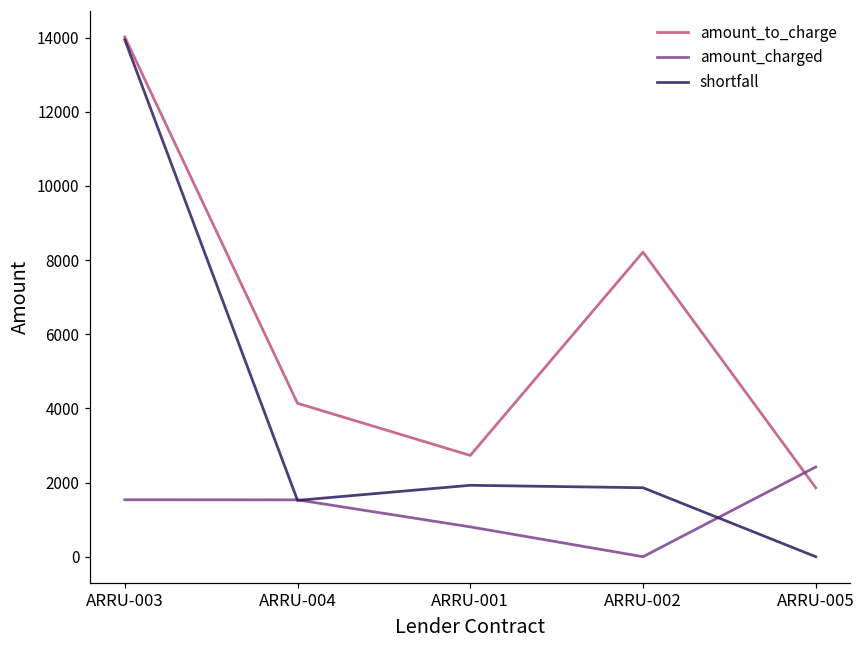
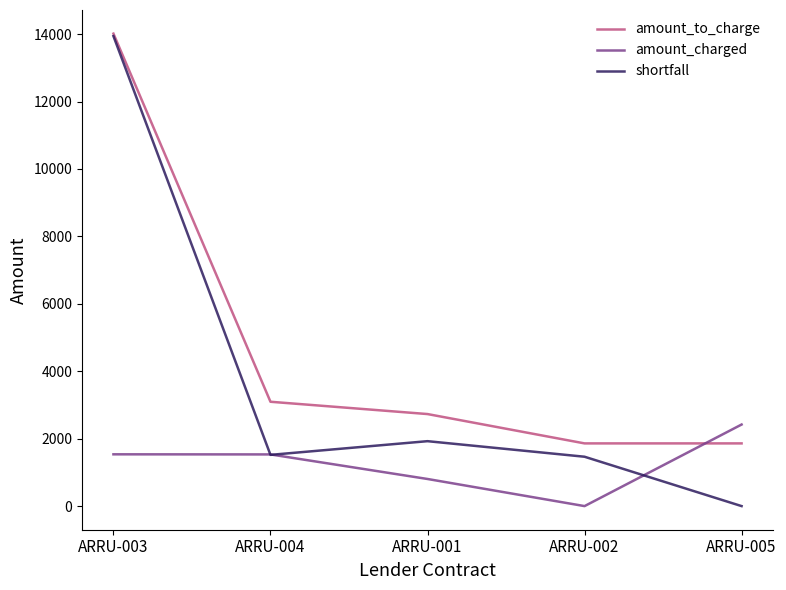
amount_to_charge, ARRU-004: 4100 -> 3100
amount_to_charge, ARRU-002: 8200 -> 1900
shortfall, ARRU-002: 1900 -> 1500
